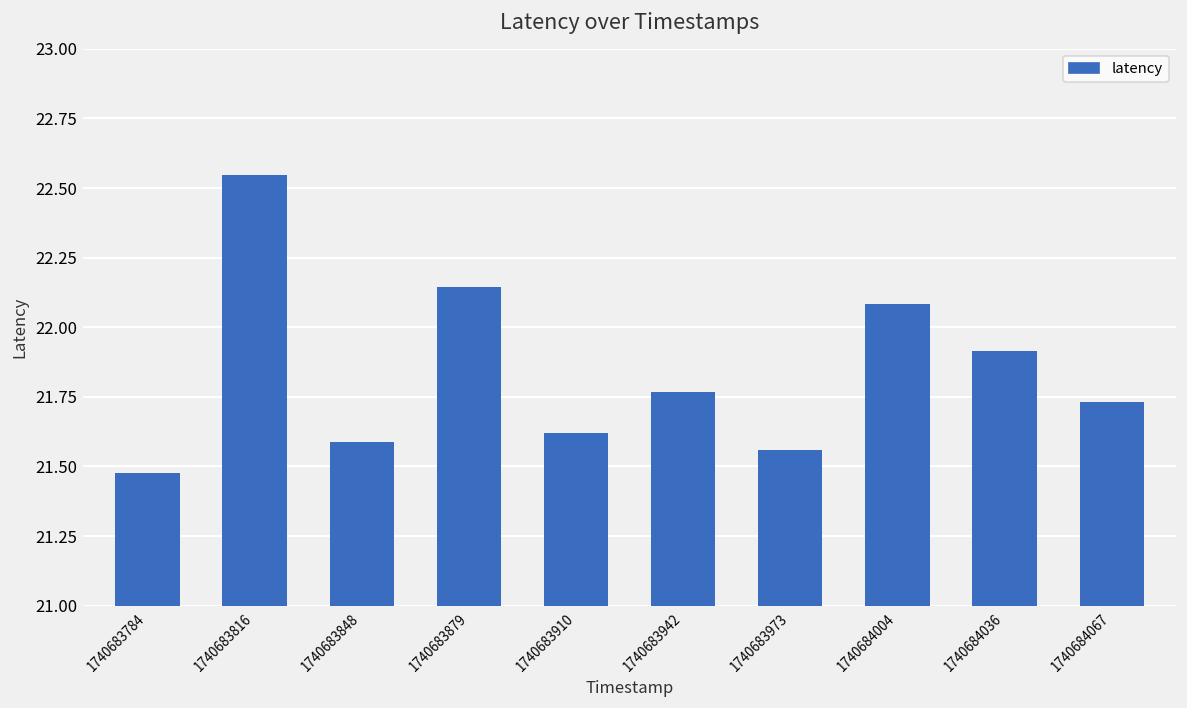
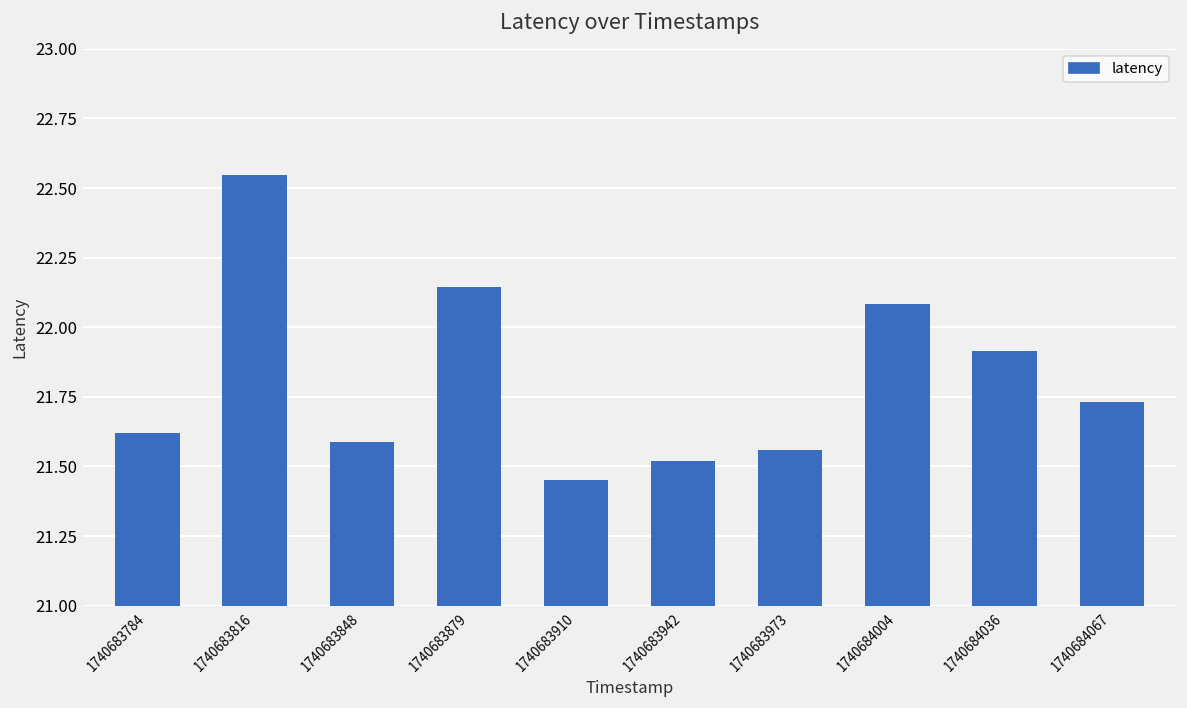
1740683784: 21.48 -> 21.62
1740683910: 21.62 -> 21.45
1740683942: 21.77 -> 21.52
